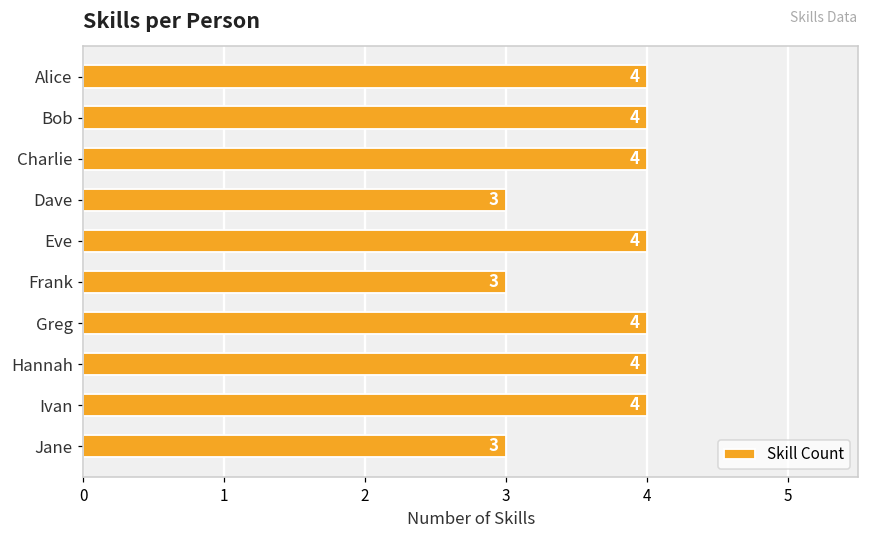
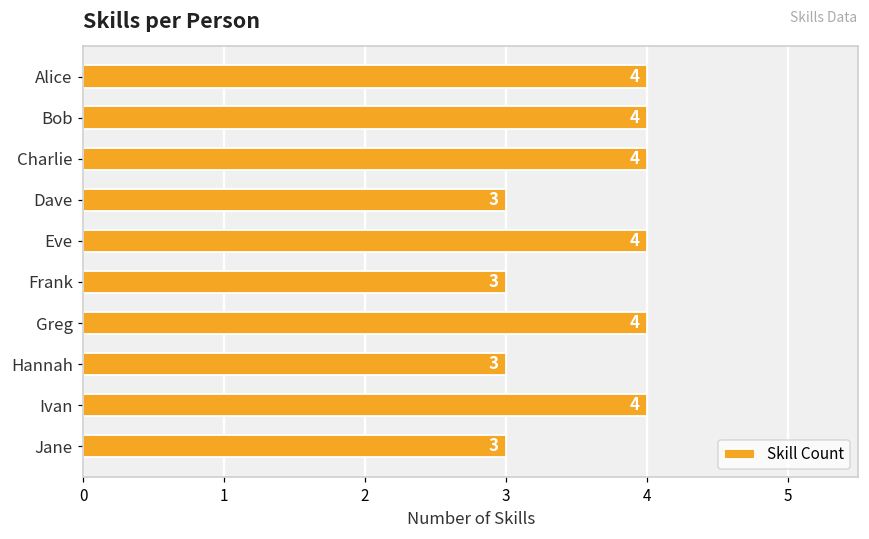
Hannah: 4 -> 3
